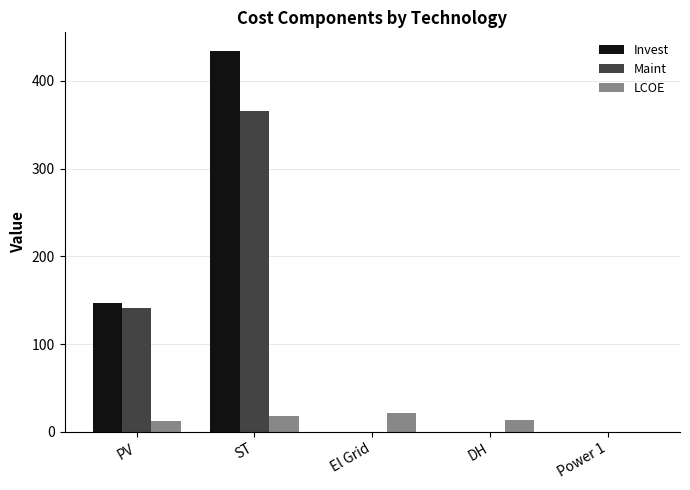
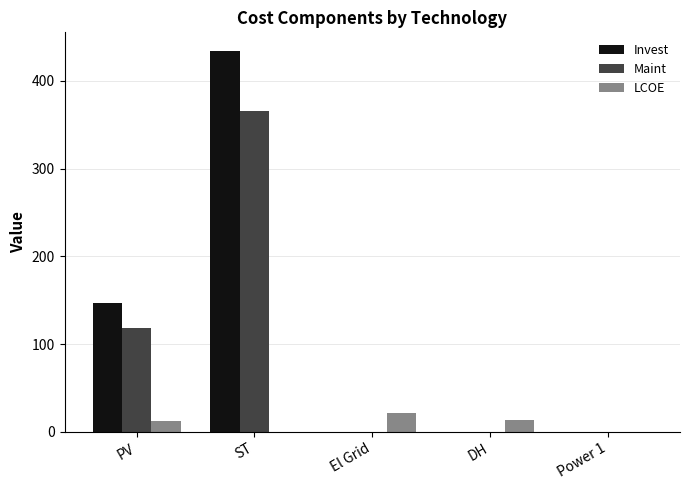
Maint, PV: 140 -> 120
LCOE, ST: 20 -> 0
